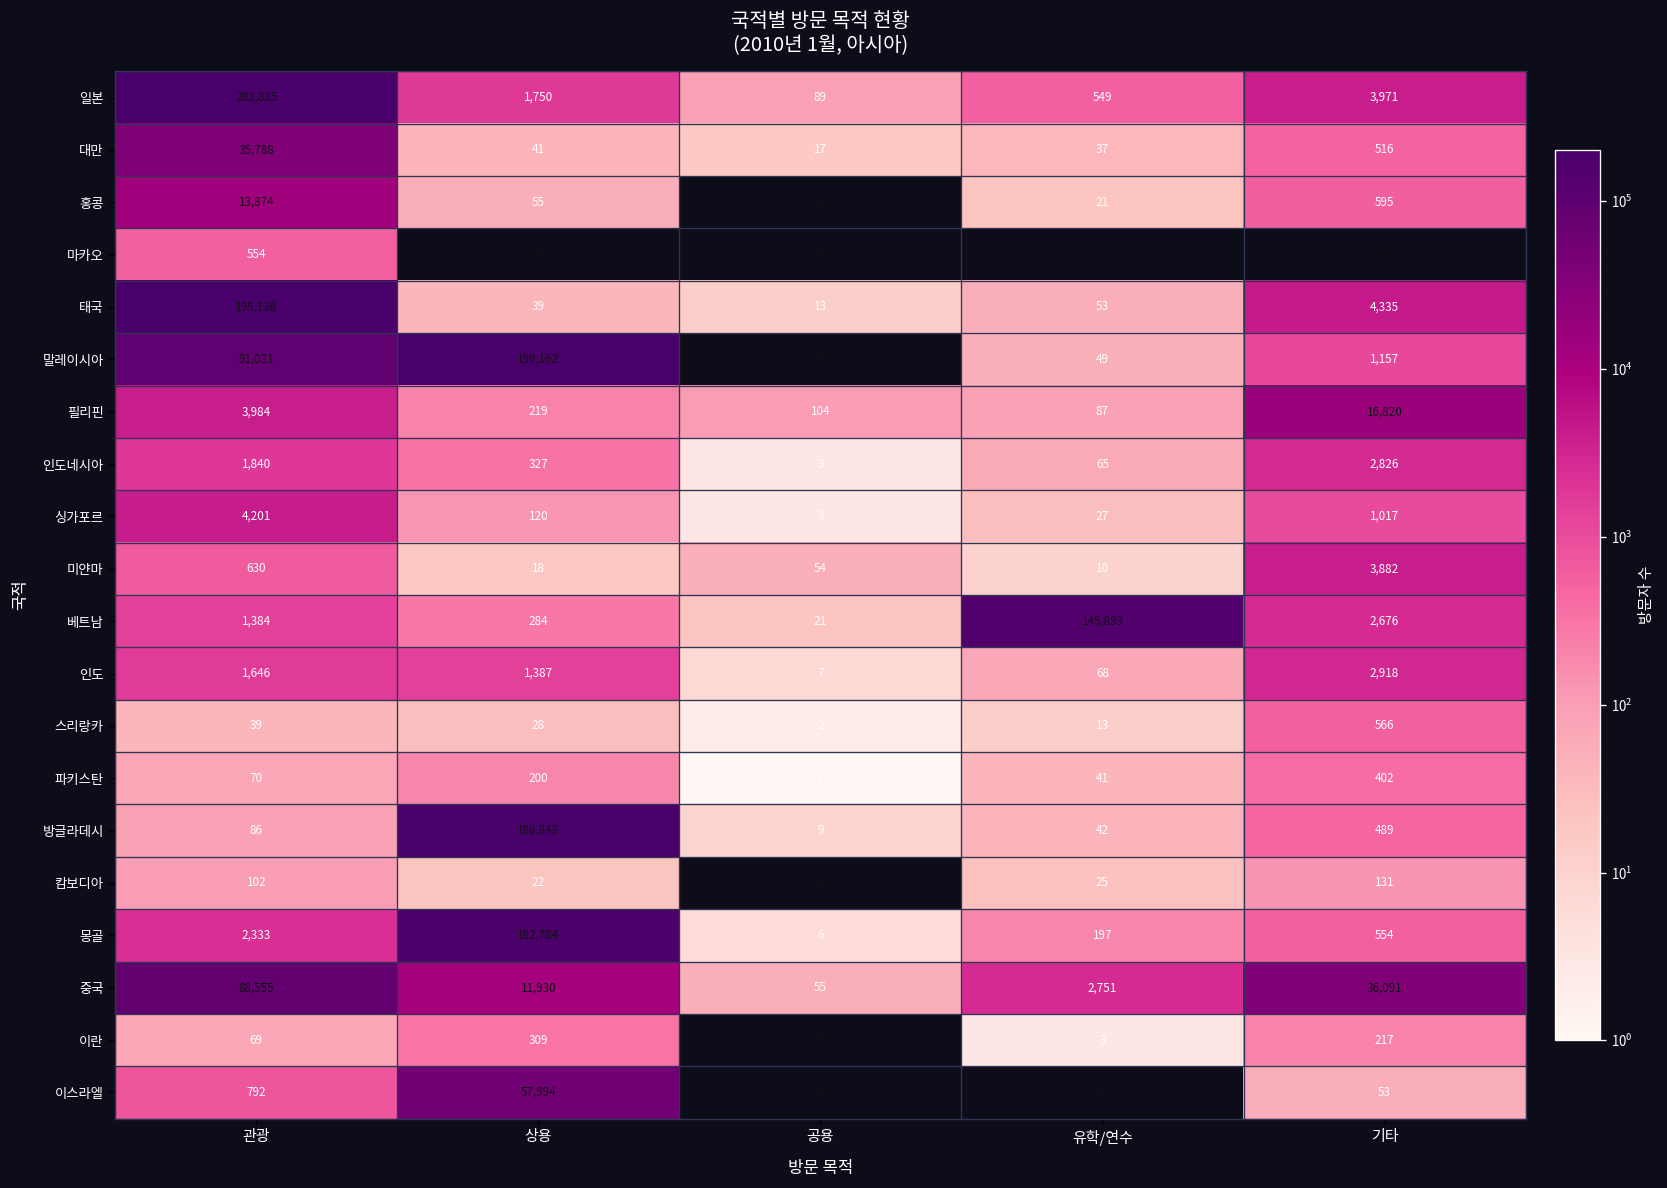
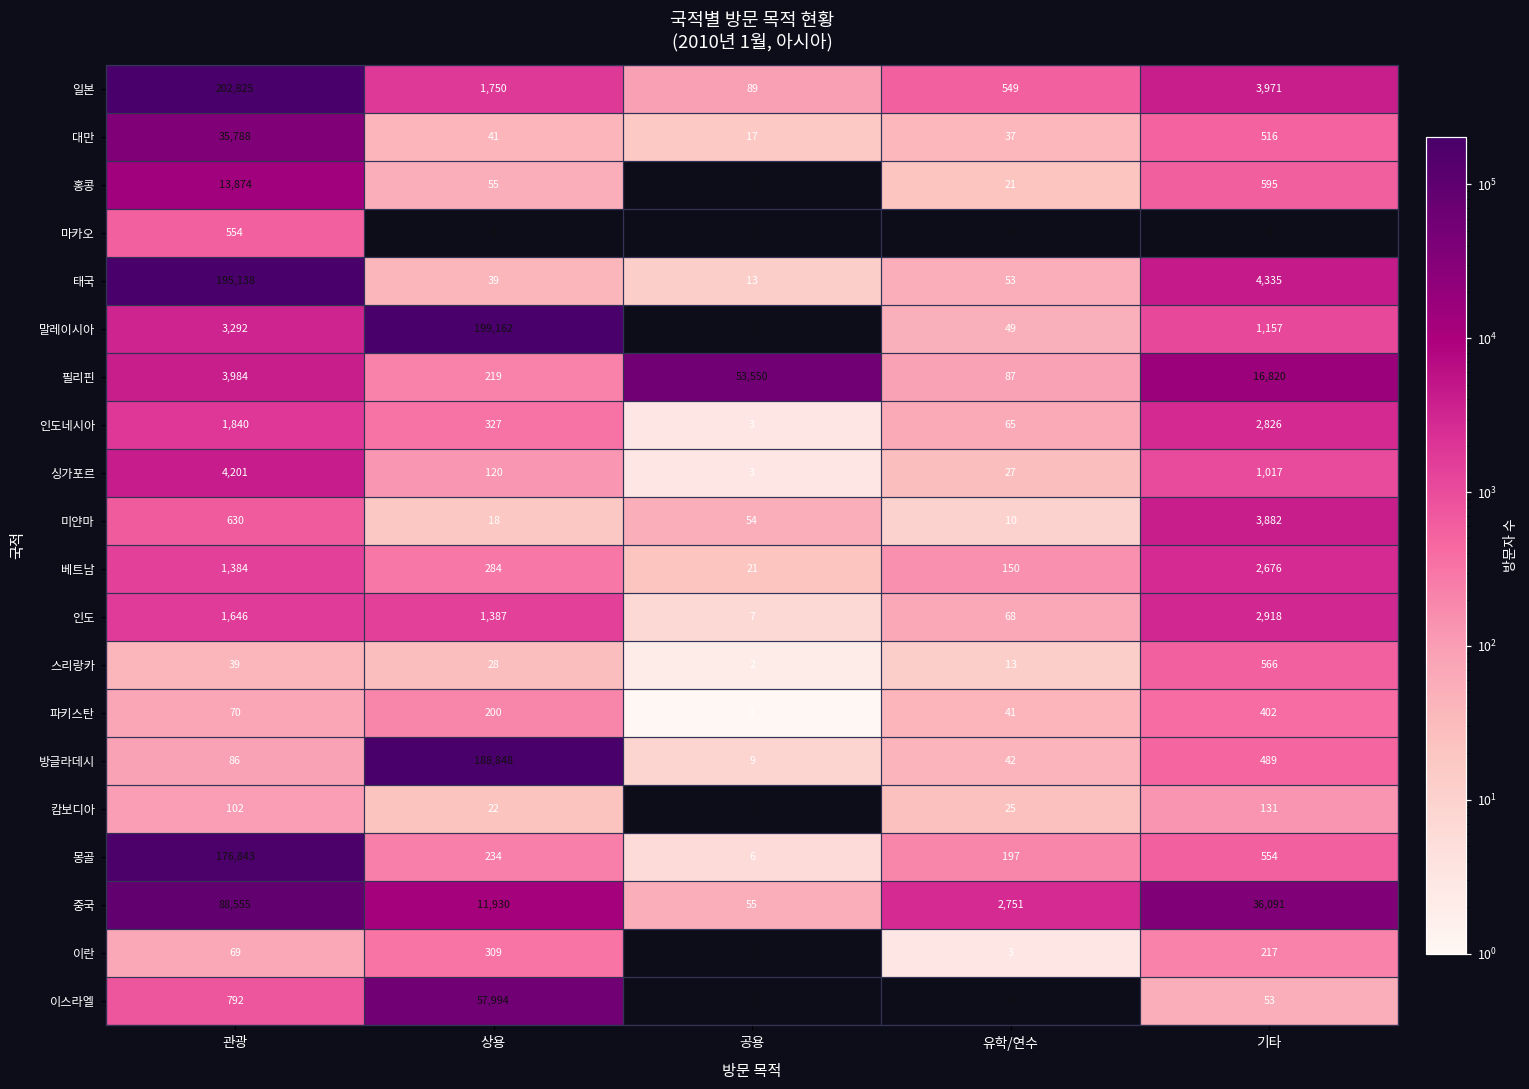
말레이시아, 관광: 91,031 -> 3,292
필리핀, 공용: 104 -> 53,550
베트남, 유학/연수: 145,893 -> 150
몽골, 관광: 2,333 -> 176,843
몽골, 상용: 182,784 -> 234
